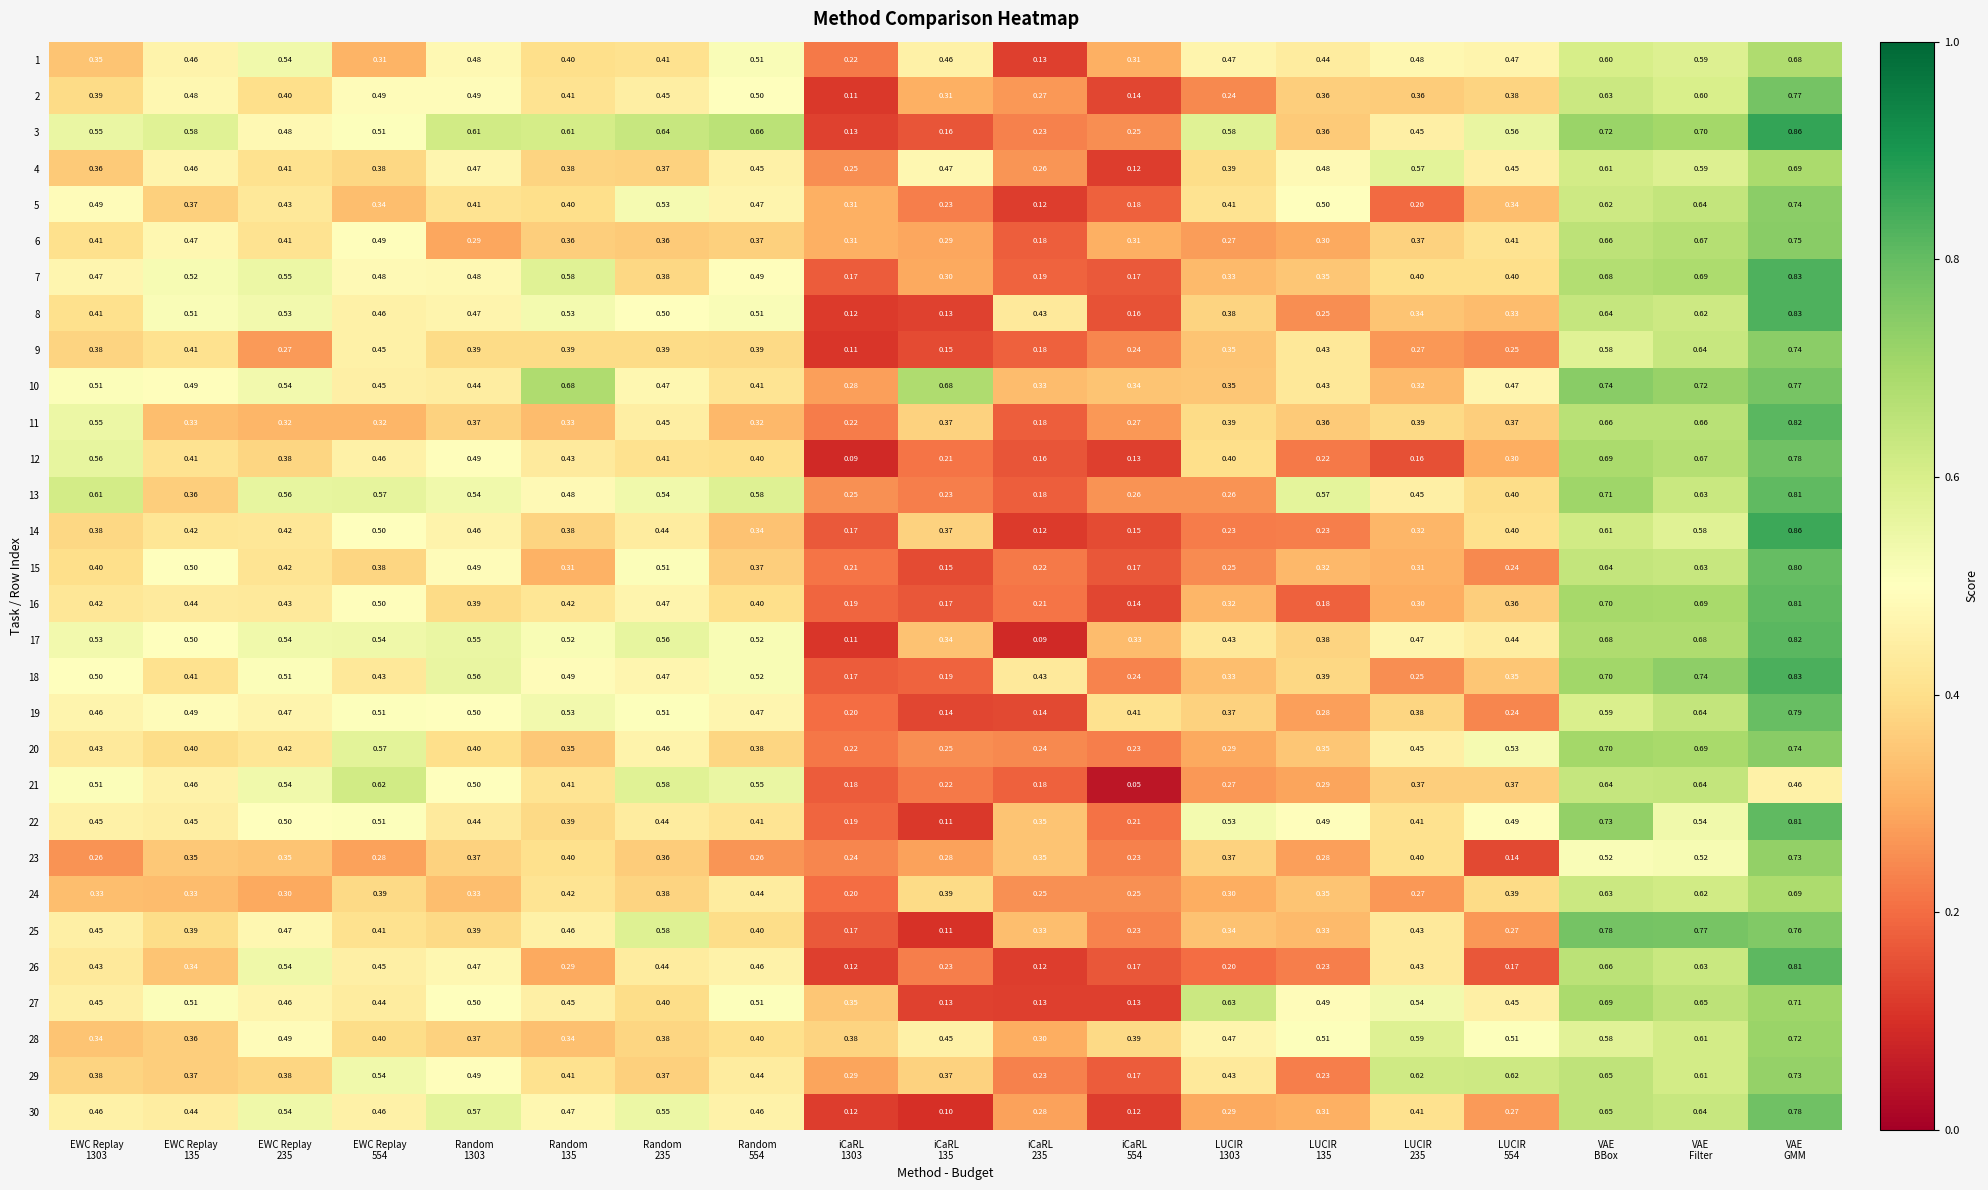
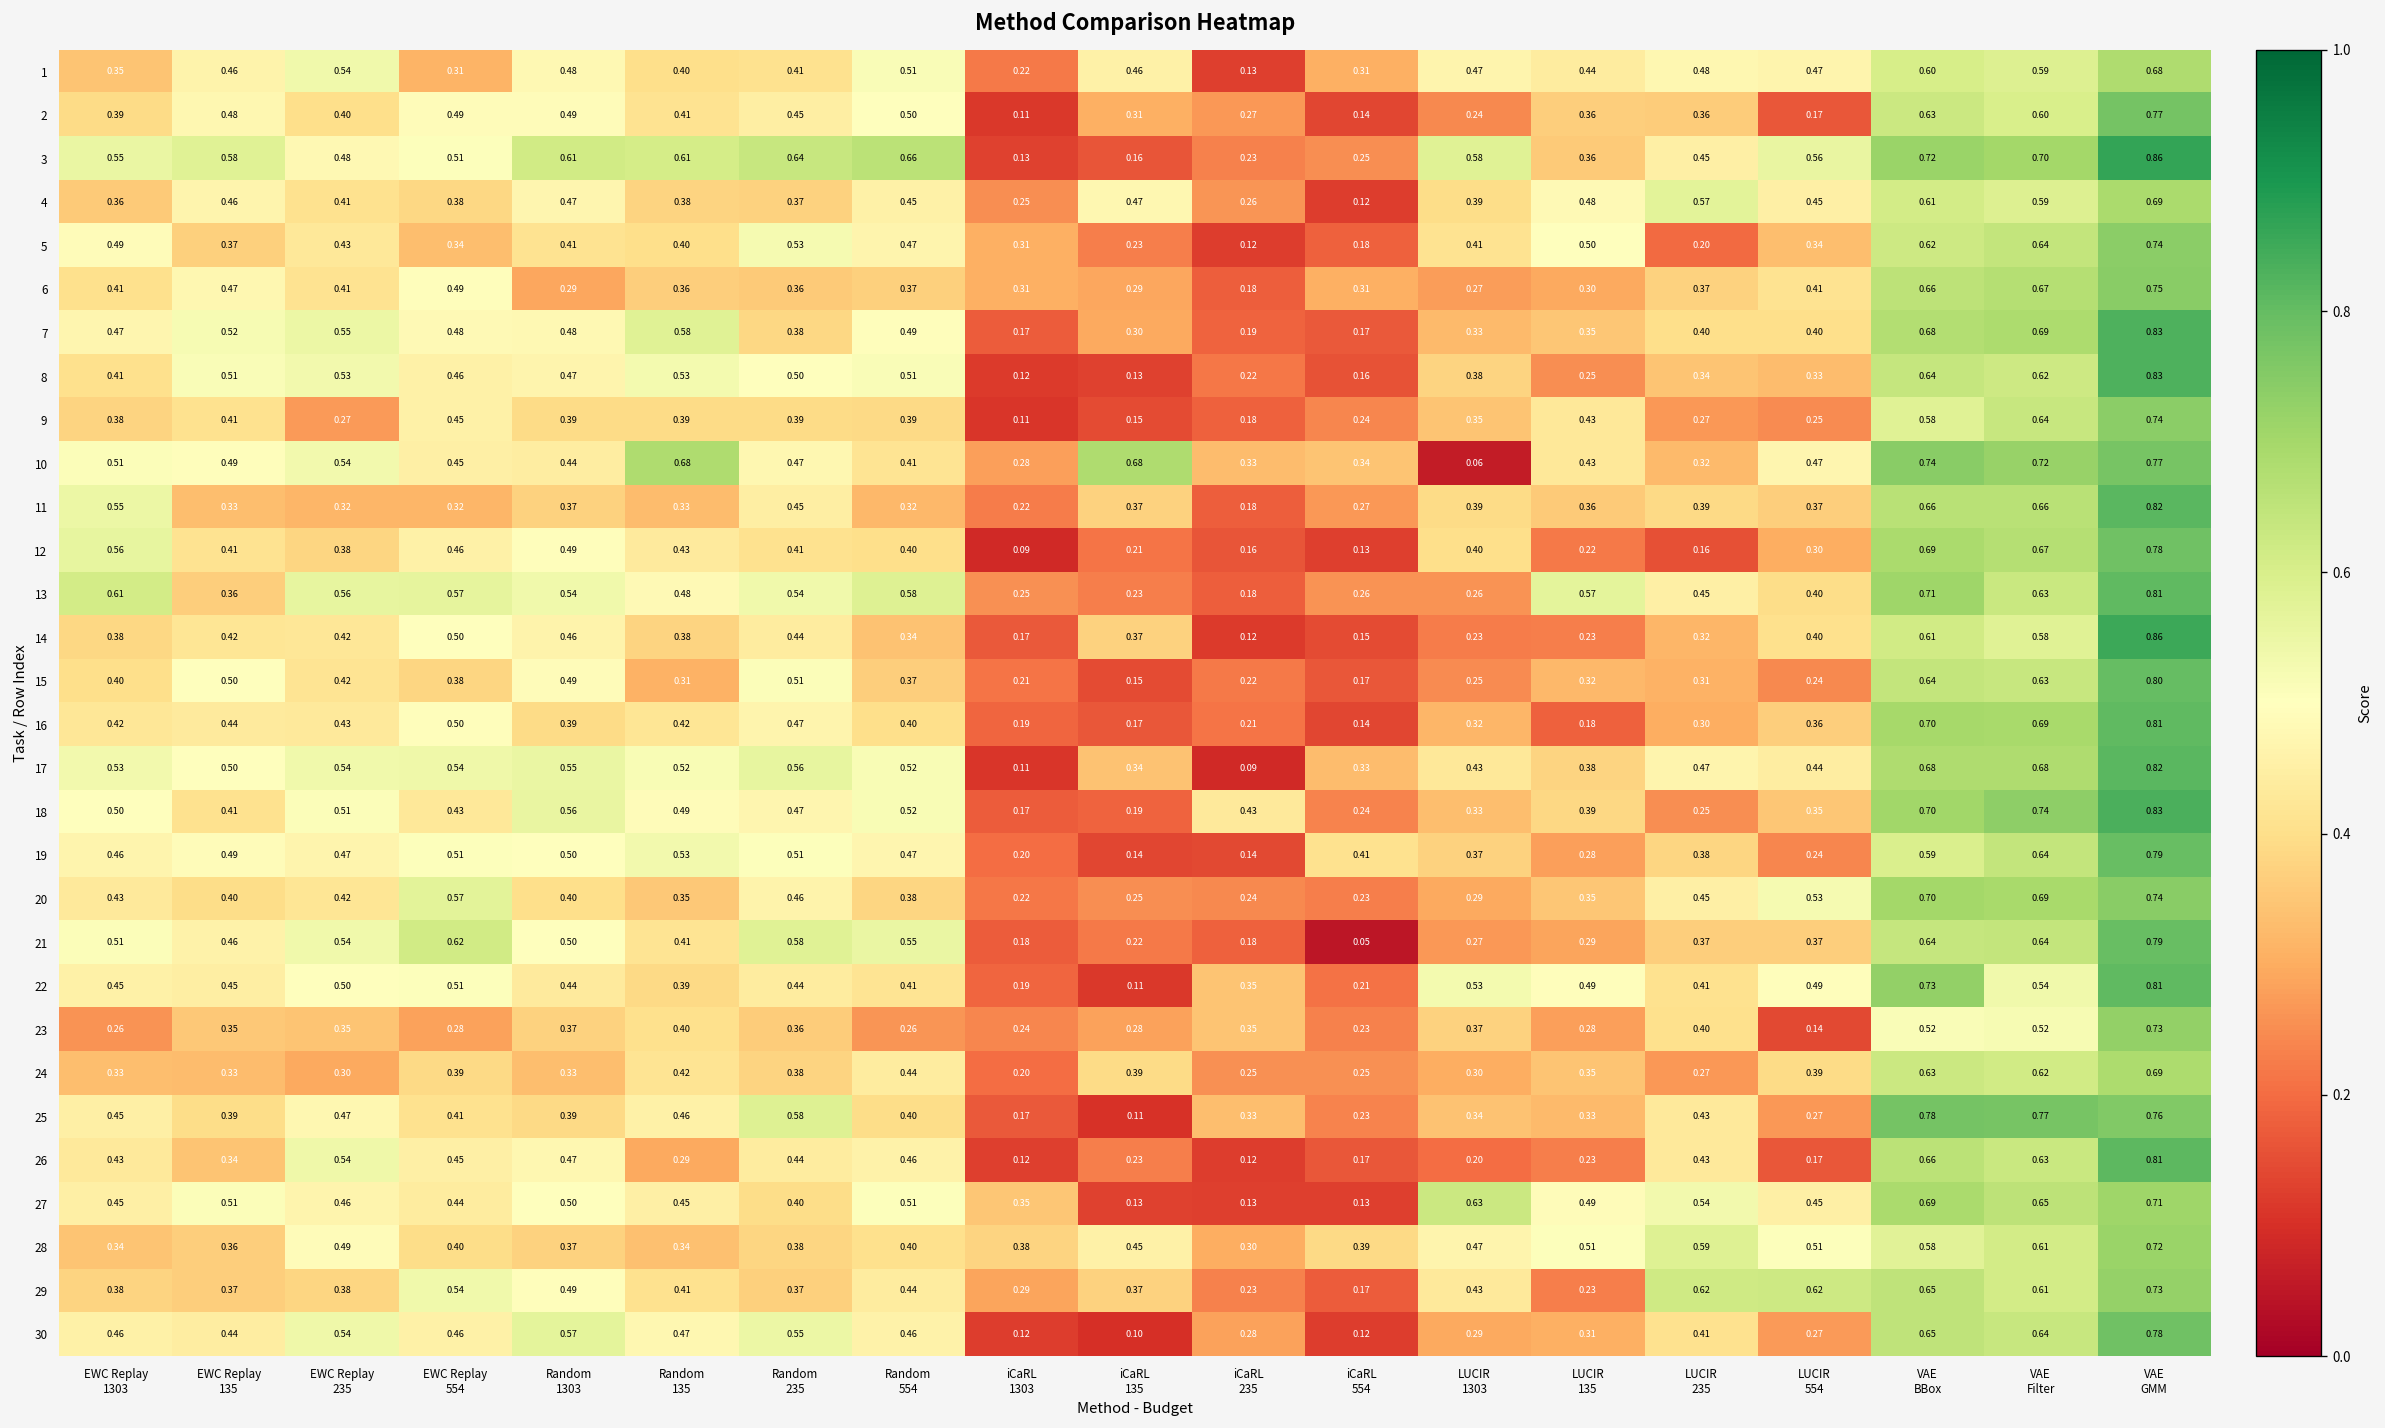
2, LUCIR 554: 0.38 -> 0.17
8, iCaRL 235: 0.43 -> 0.22
10, LUCIR 1303: 0.35 -> 0.06
21, VAE GMM: 0.46 -> 0.79
